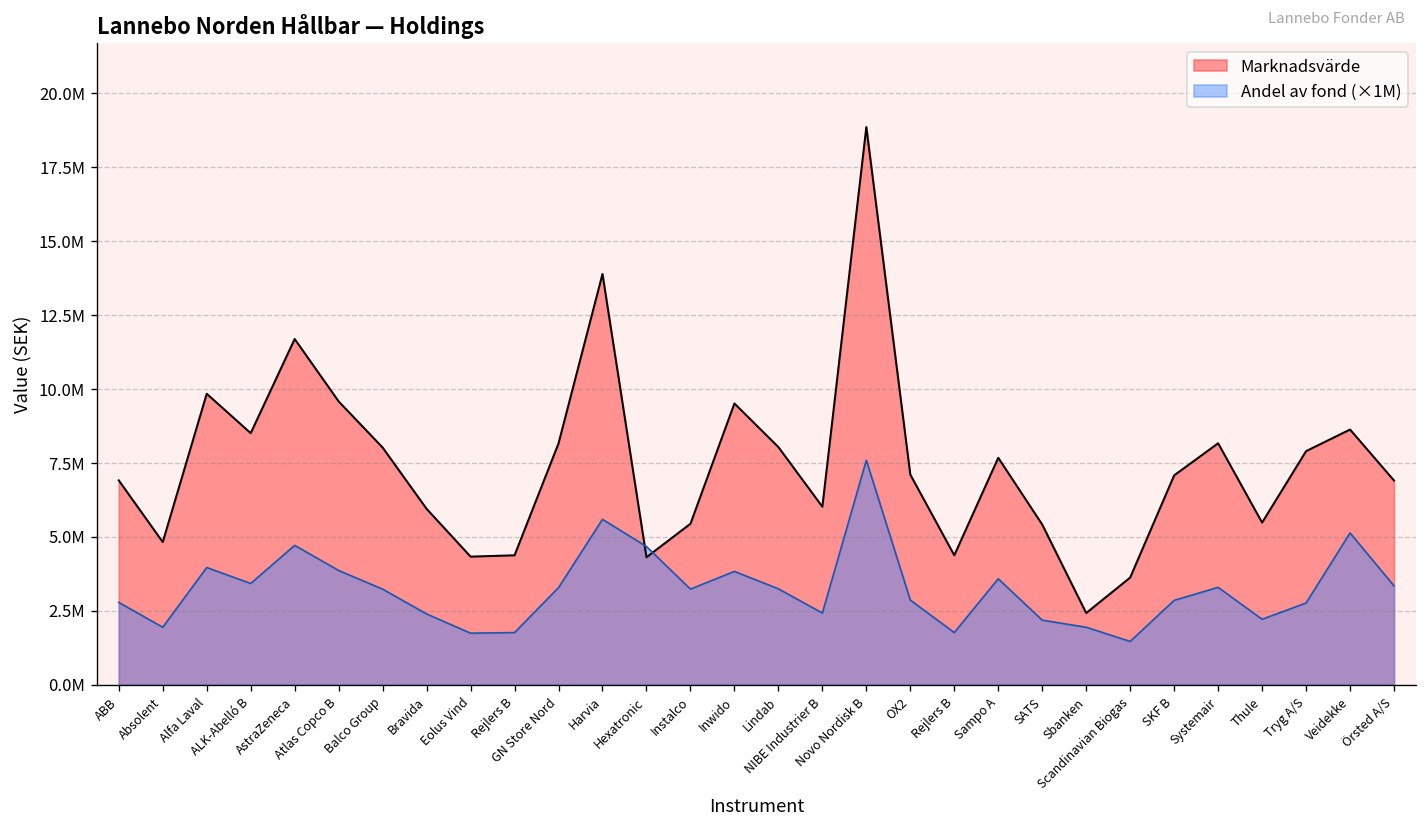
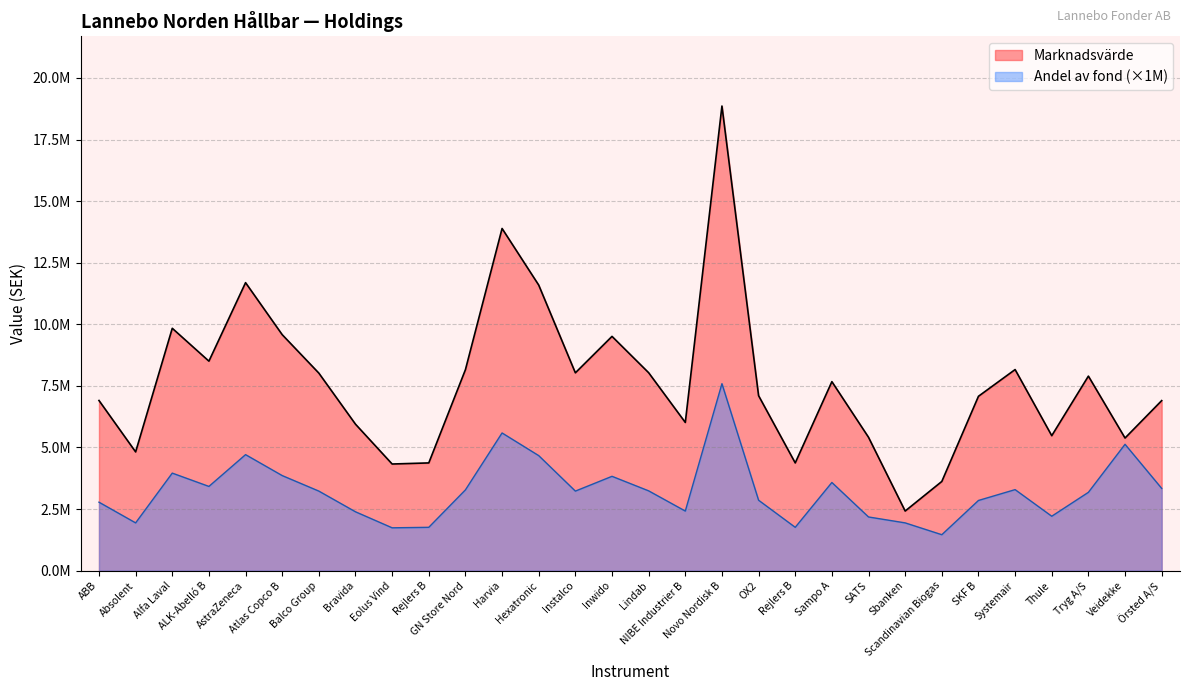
Marknadsvärde, Hexatronic: 4300000 -> 11600000
Marknadsvärde, Instalco: 5400000 -> 8000000
Andel av fond (×1M), Tryg A/S: 2800000 -> 3200000
Marknadsvärde, Veidekke: 8600000 -> 5400000
